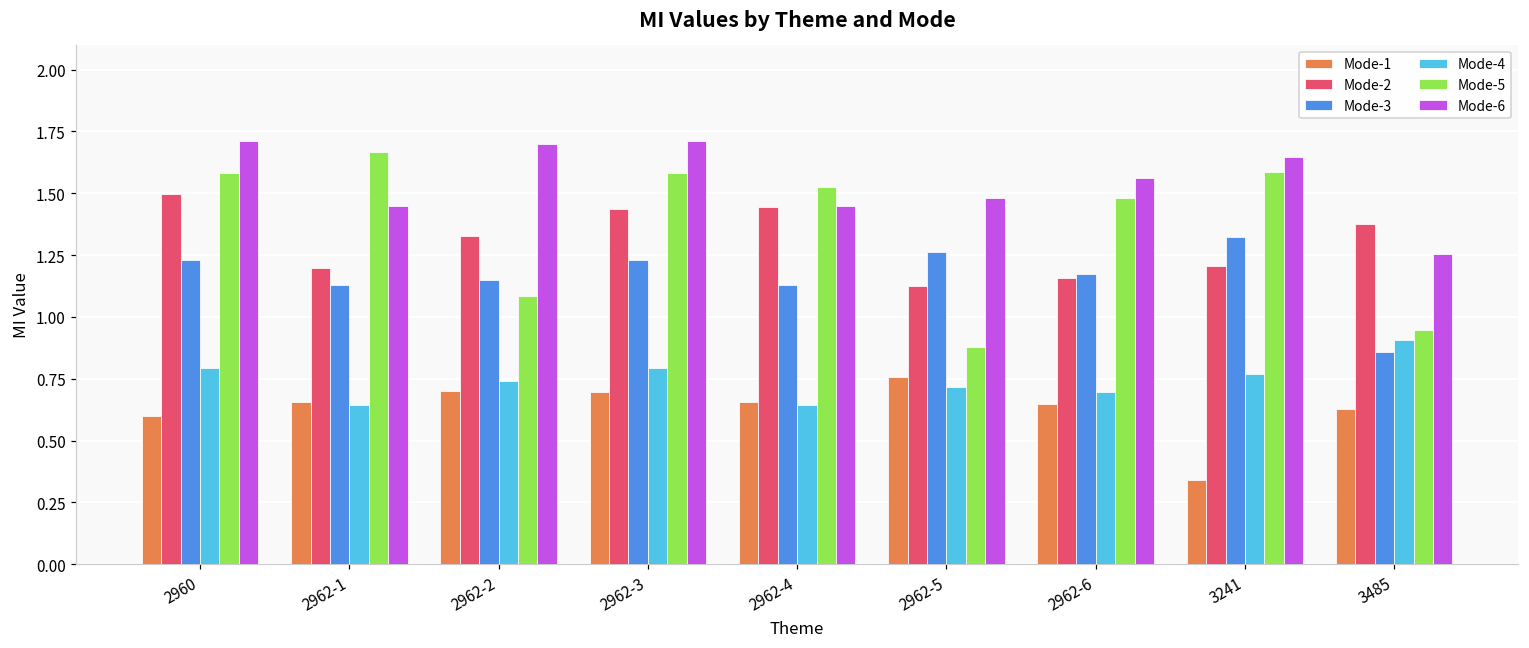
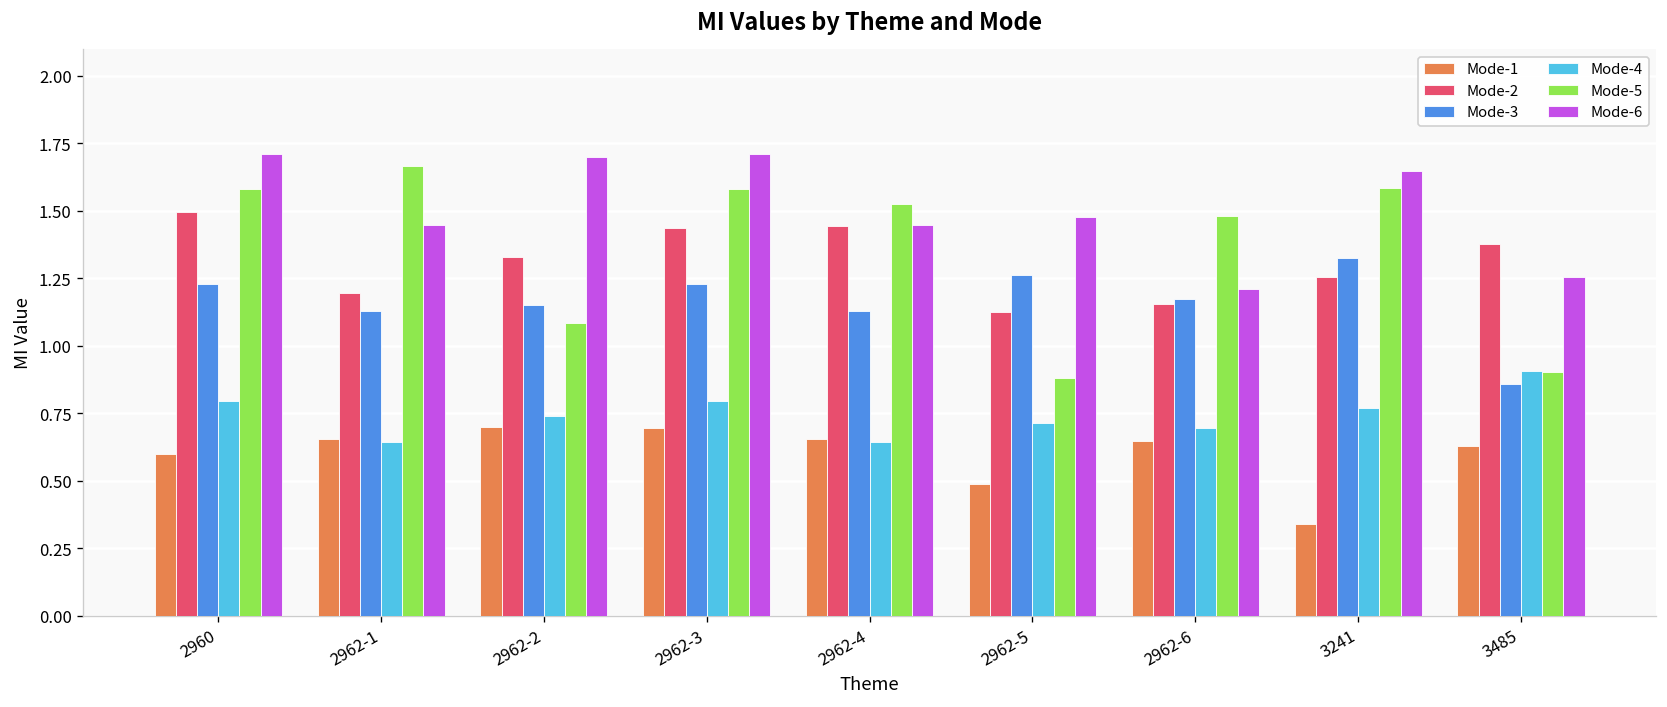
Mode-1, 2962-5: 0.76 -> 0.49
Mode-6, 2962-6: 1.56 -> 1.21
Mode-2, 3241: 1.21 -> 1.26
Mode-5, 3485: 0.95 -> 0.90
